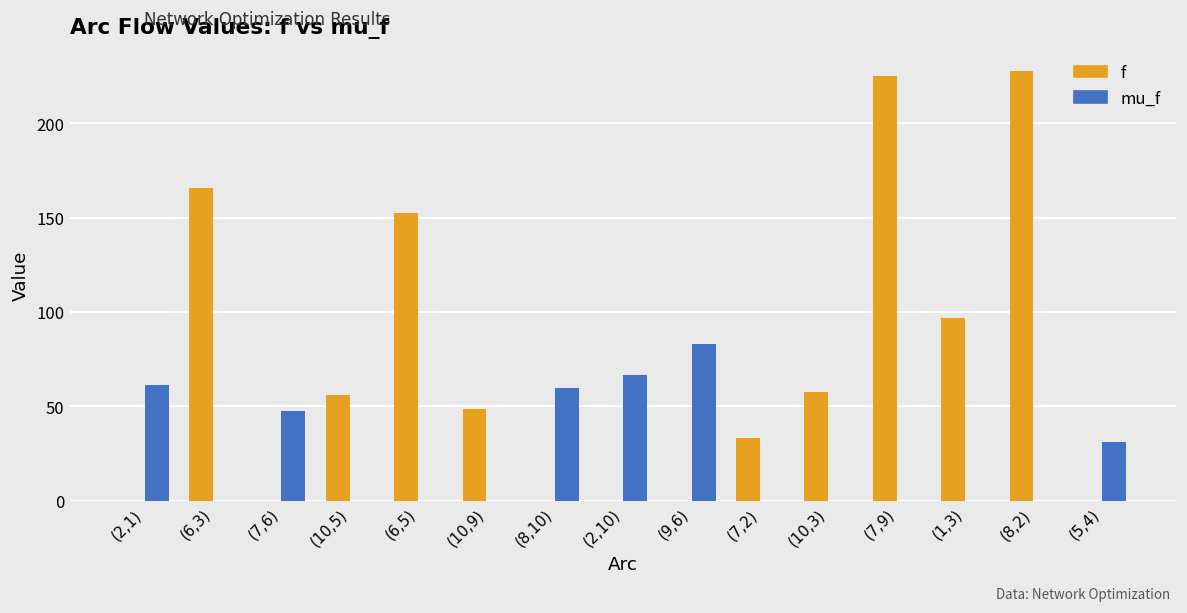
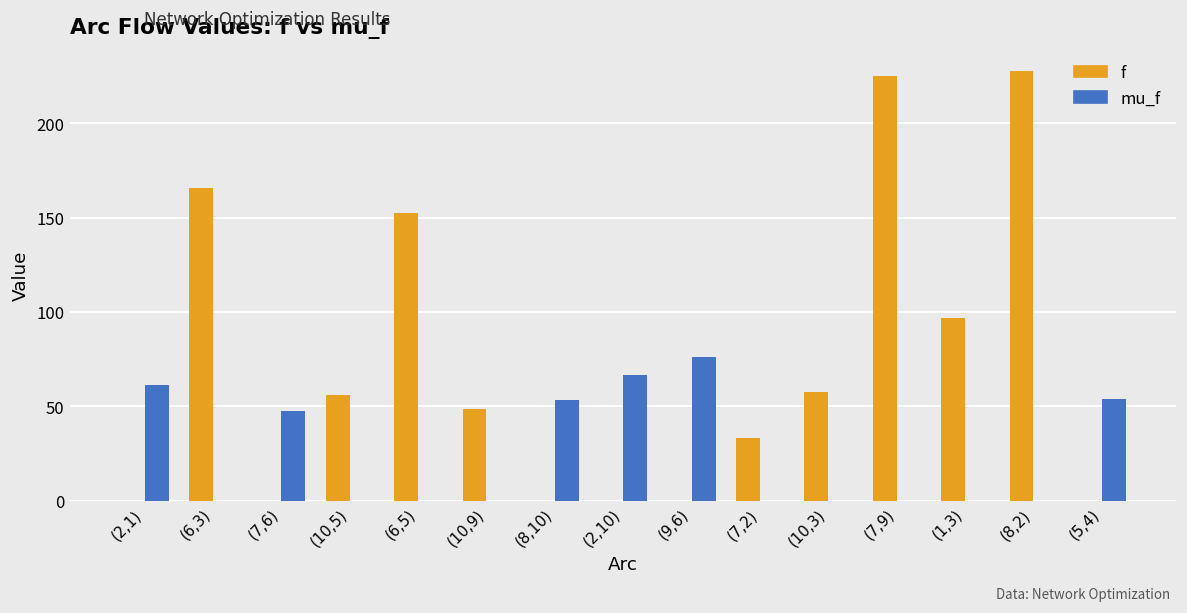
mu_f, (8,10): 60 -> 53
mu_f, (9,6): 83 -> 76
mu_f, (5,4): 31 -> 54
